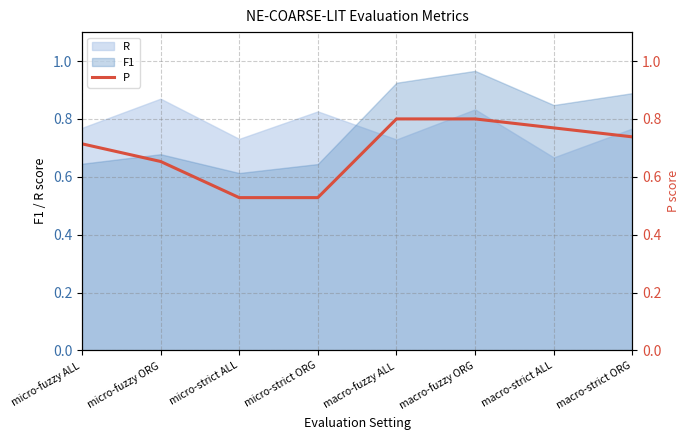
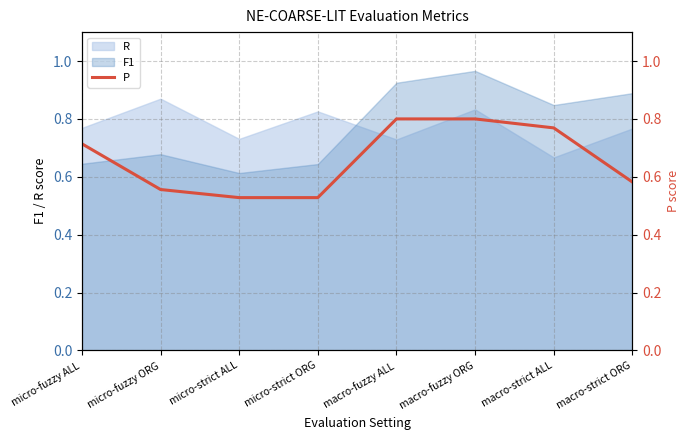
P, micro-fuzzy ORG: 0.65 -> 0.56
P, macro-strict ORG: 0.74 -> 0.58
